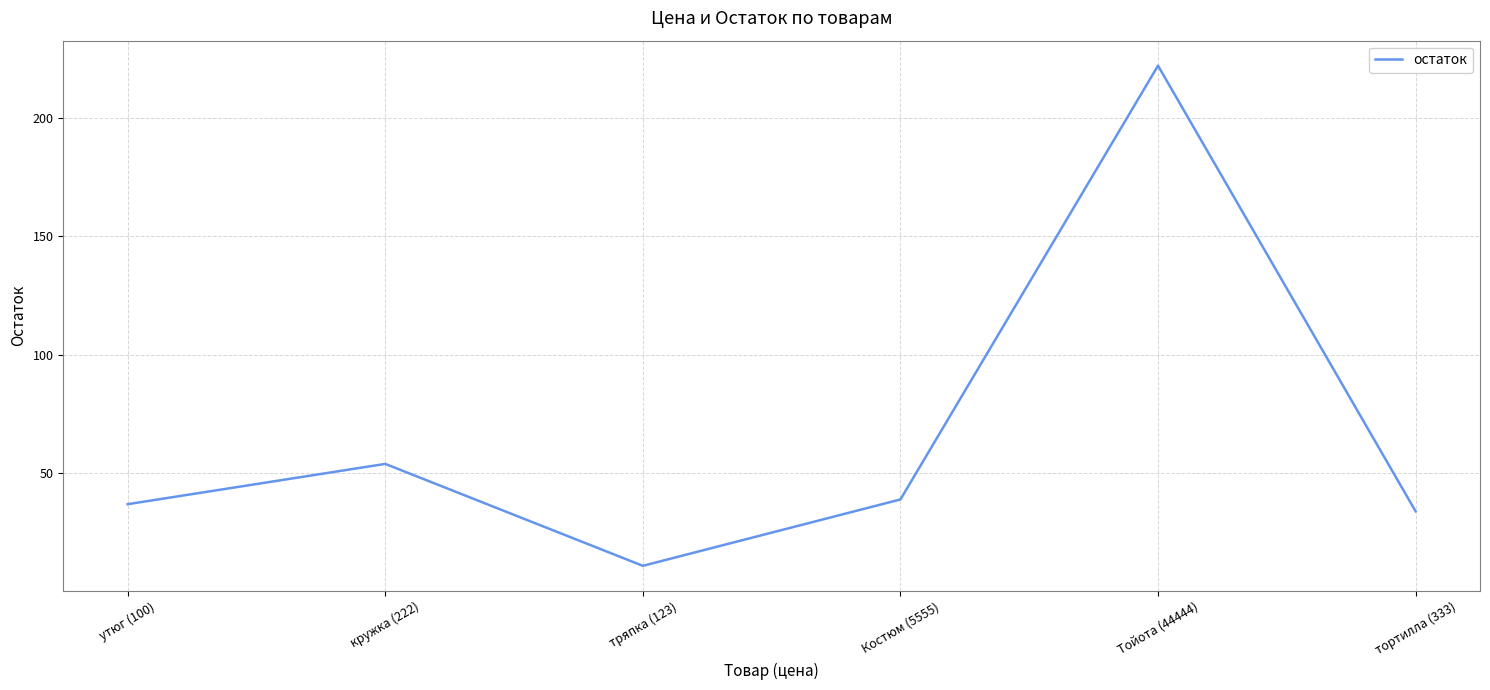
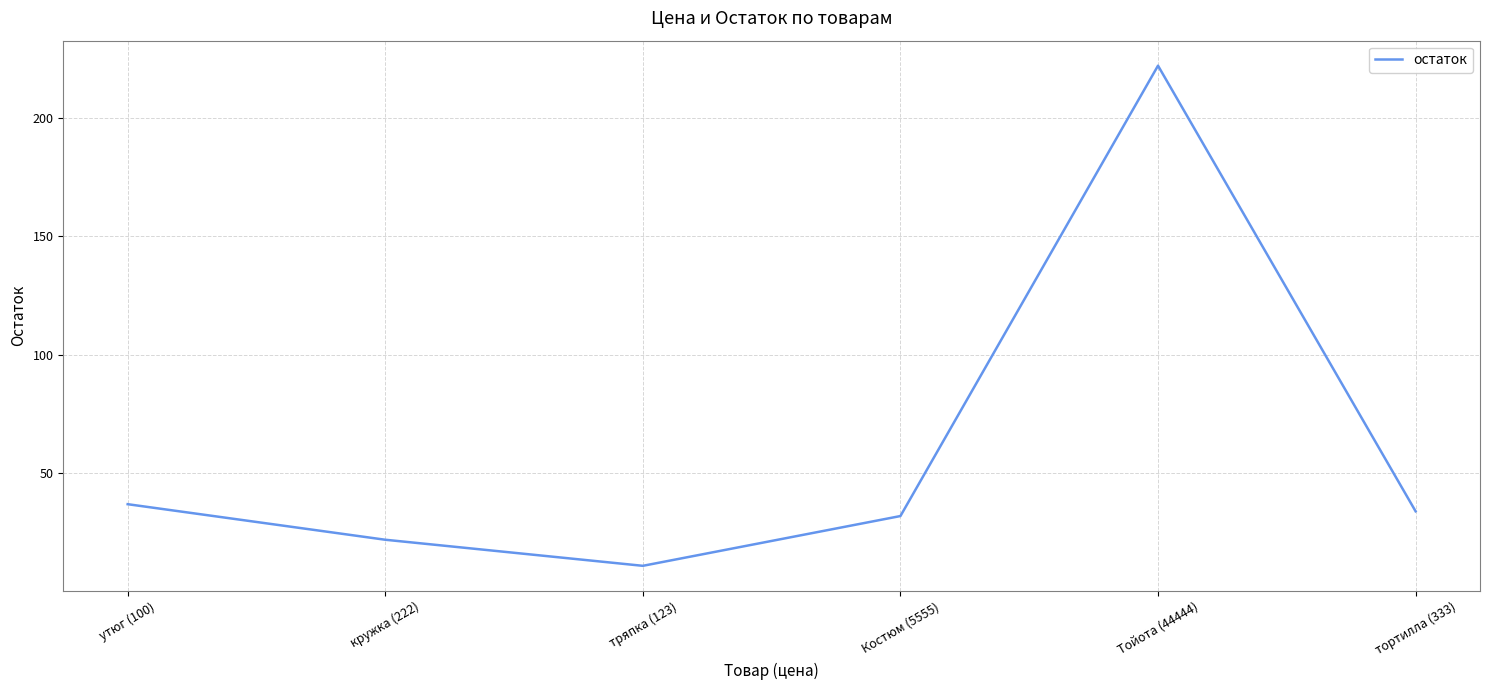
кружка (222): 54 -> 22
Костюм (5555): 39 -> 32
